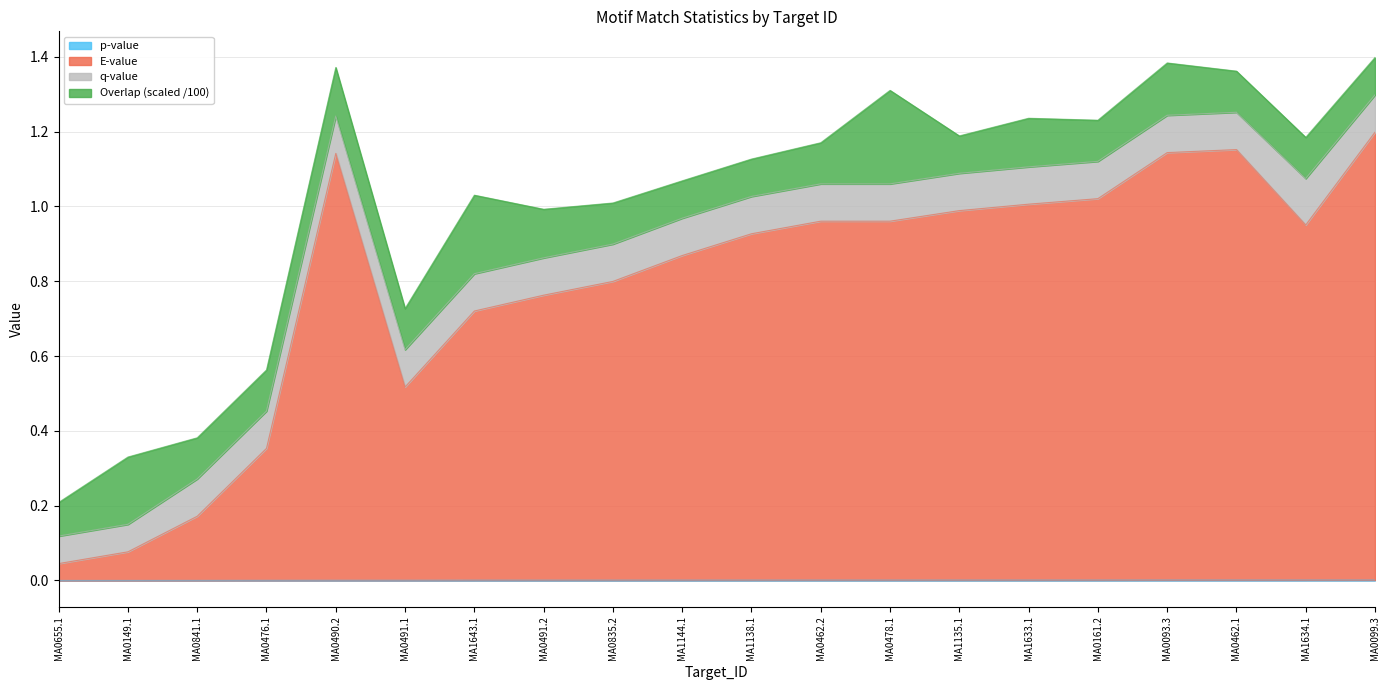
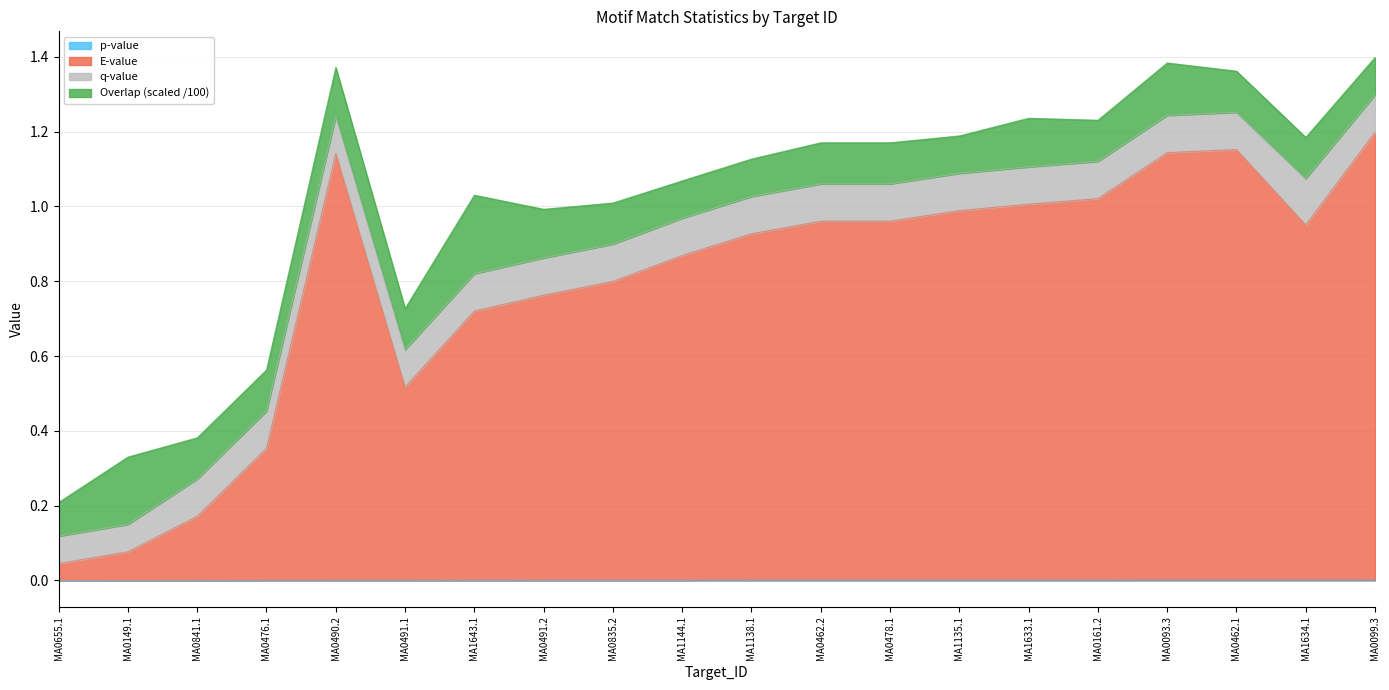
Overlap (scaled /100), MA0478.1: 0.25 -> 0.11
